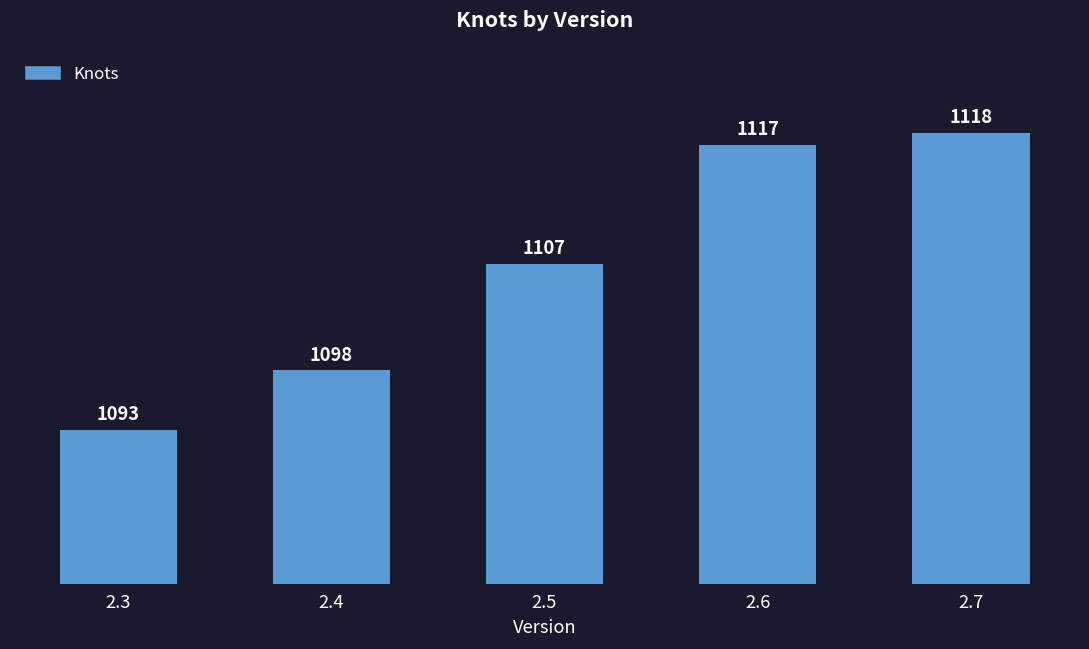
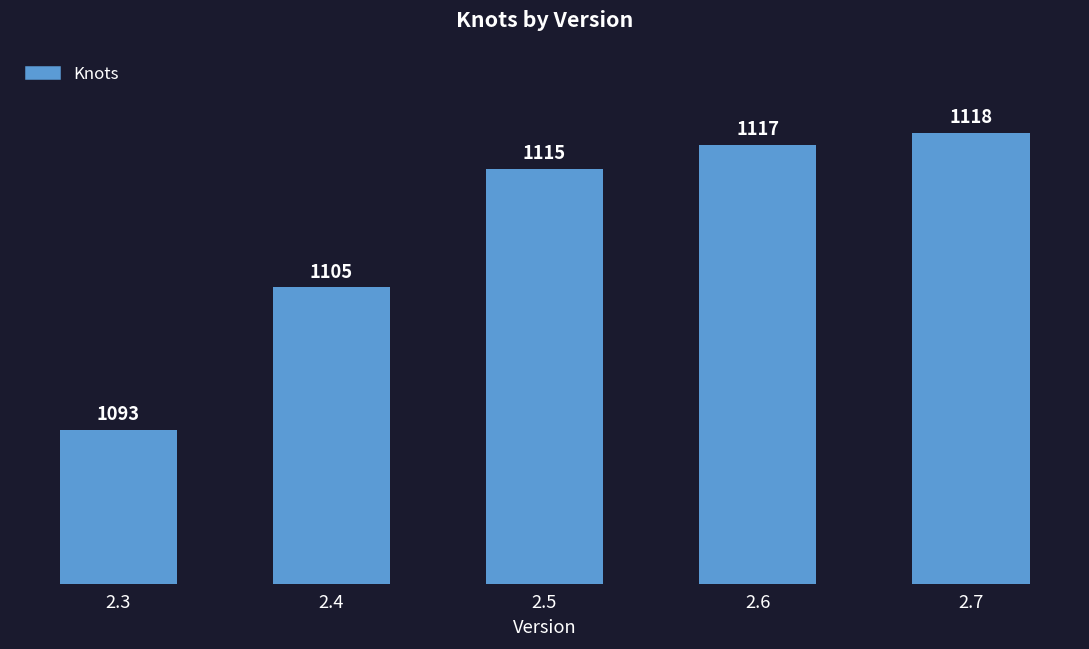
2.4: 1098 -> 1105
2.5: 1107 -> 1115
